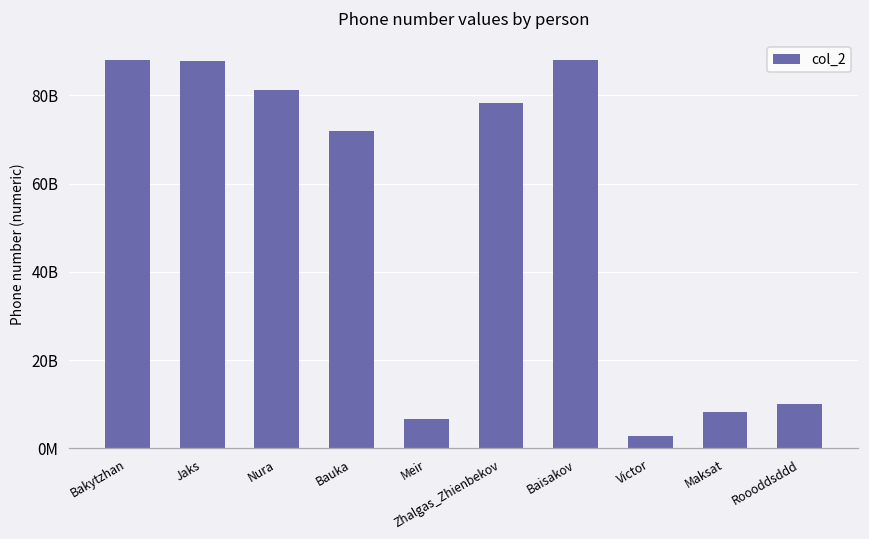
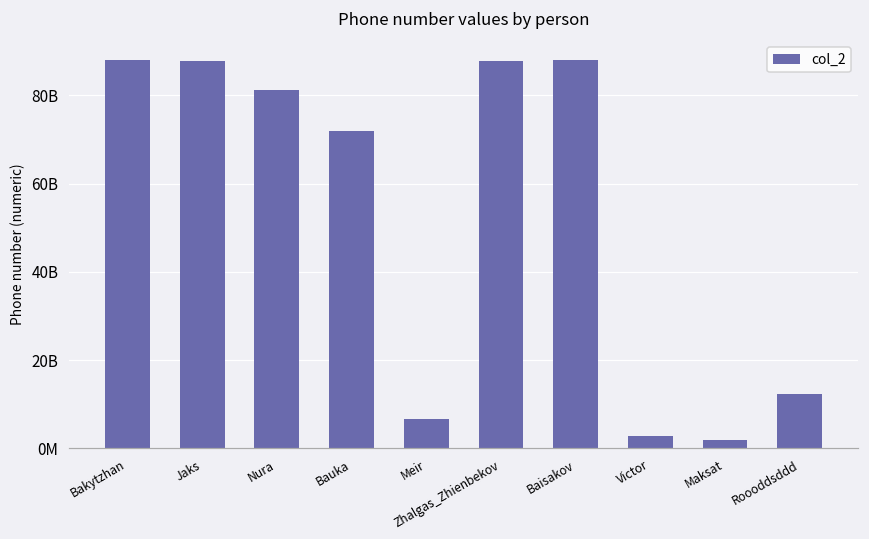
Zhalgas_Zhienbekov: 78000000000 -> 88000000000
Maksat: 8000000000 -> 2000000000
Roooddsddd: 10000000000 -> 12000000000
